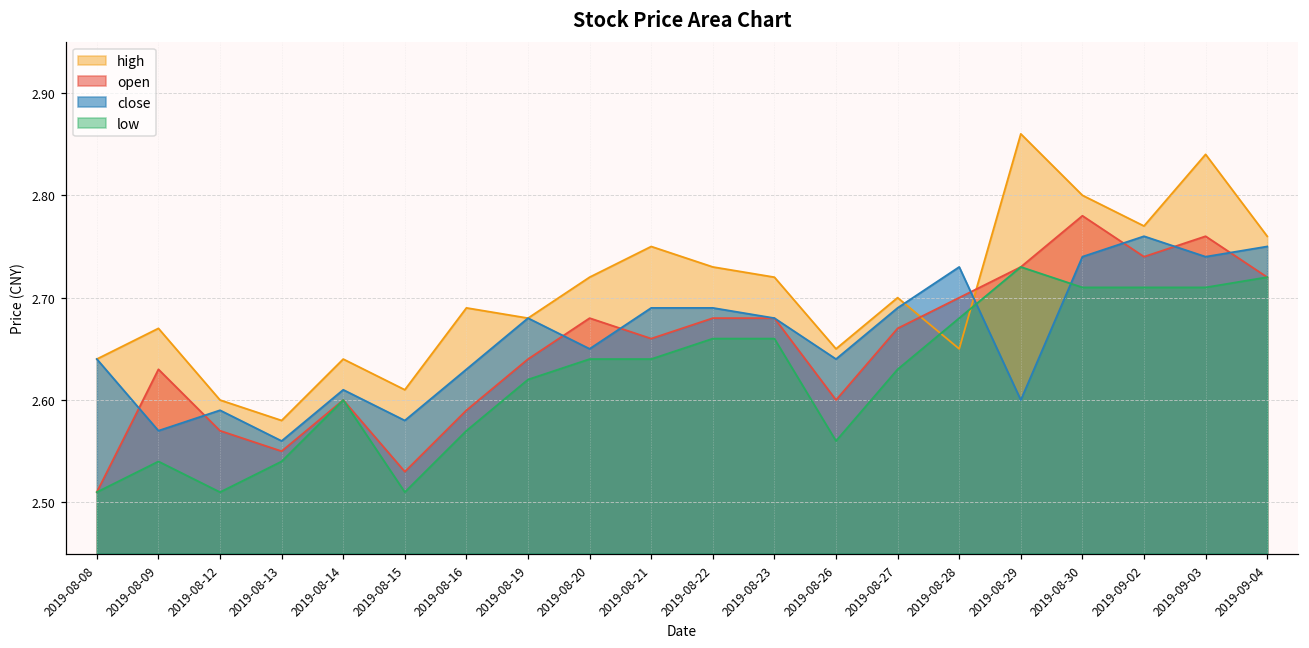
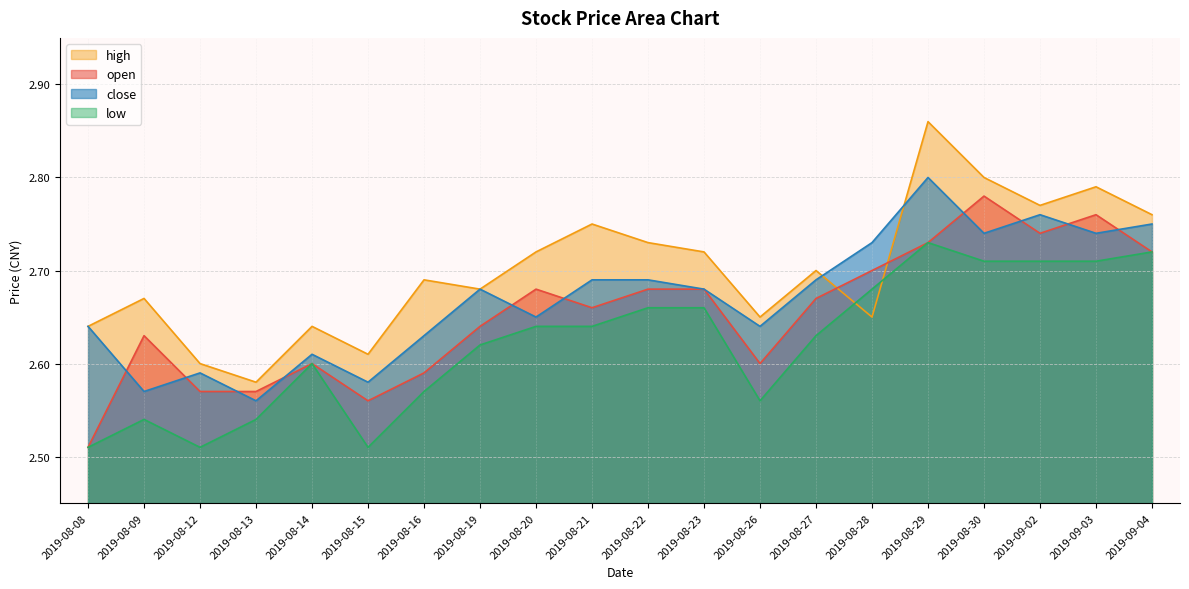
open, 2019-08-13: 2.55 -> 2.57
open, 2019-08-15: 2.53 -> 2.56
close, 2019-08-29: 2.6 -> 2.8
high, 2019-09-03: 2.84 -> 2.79
